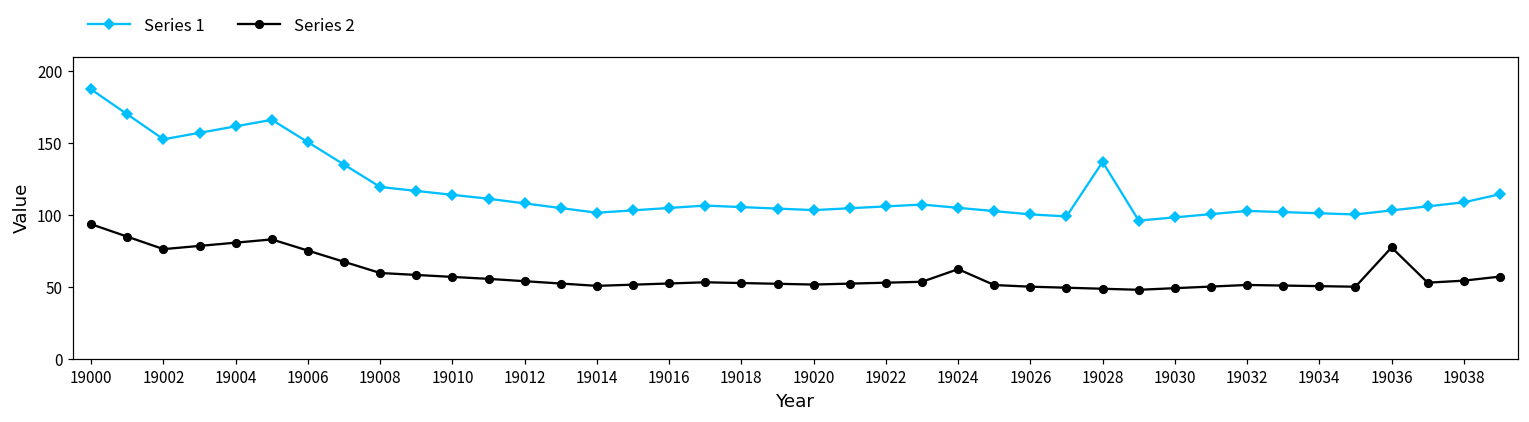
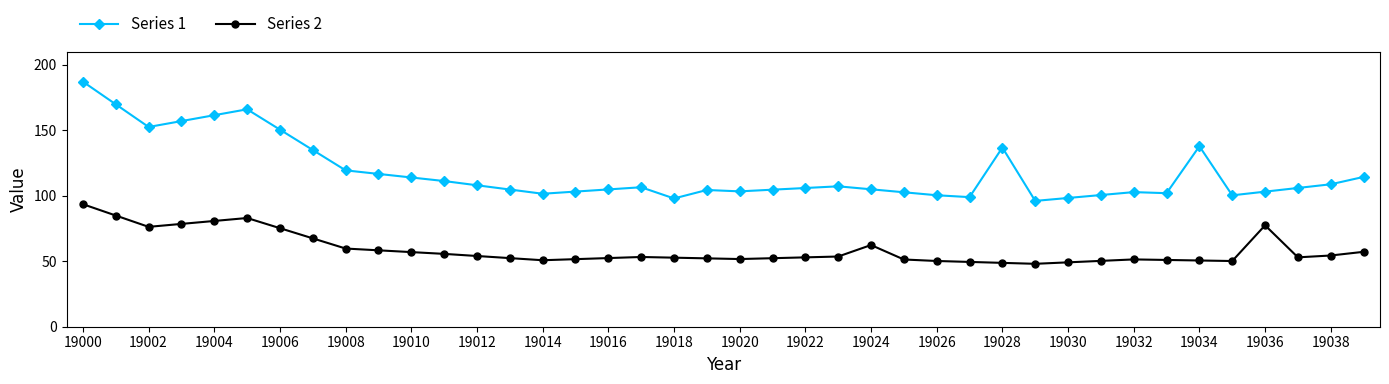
Series 1, 19018: 105 -> 98
Series 1, 19034: 101 -> 138
